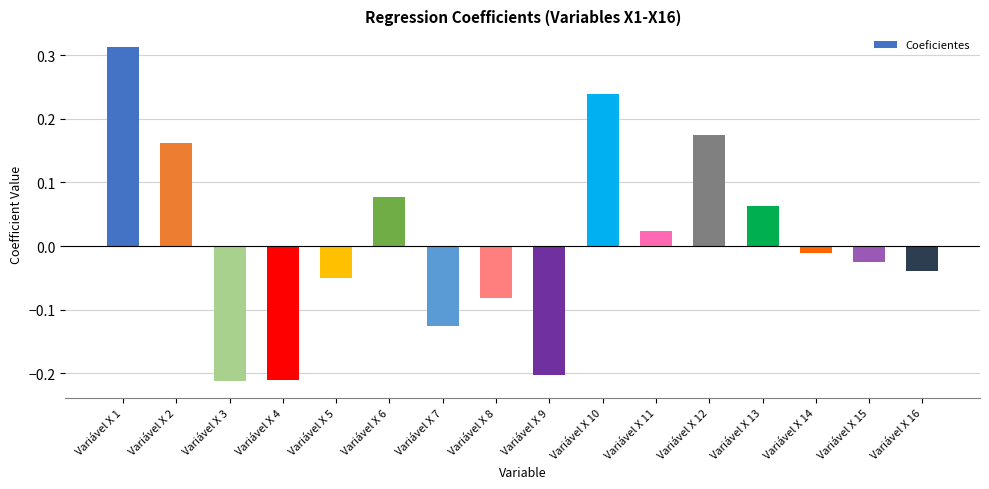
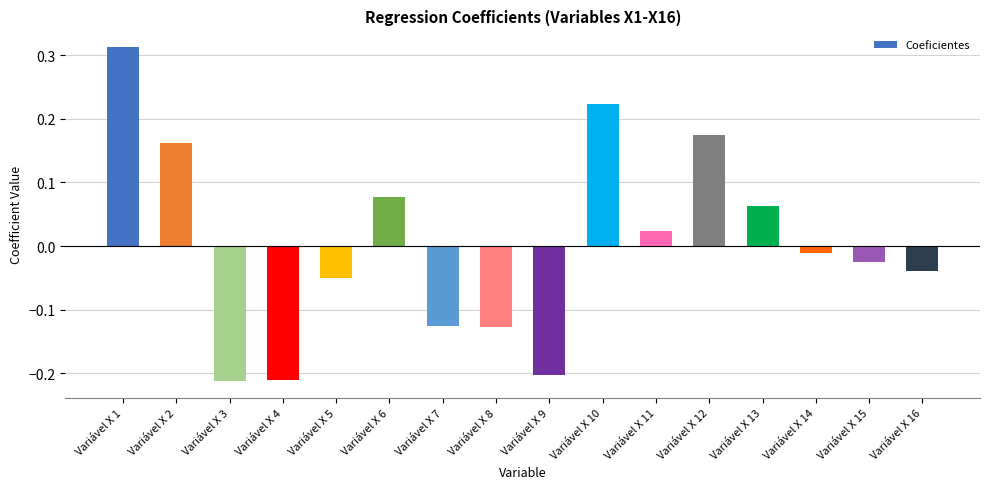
Variável X 8: -0.08 -> -0.13
Variável X 10: 0.24 -> 0.22
